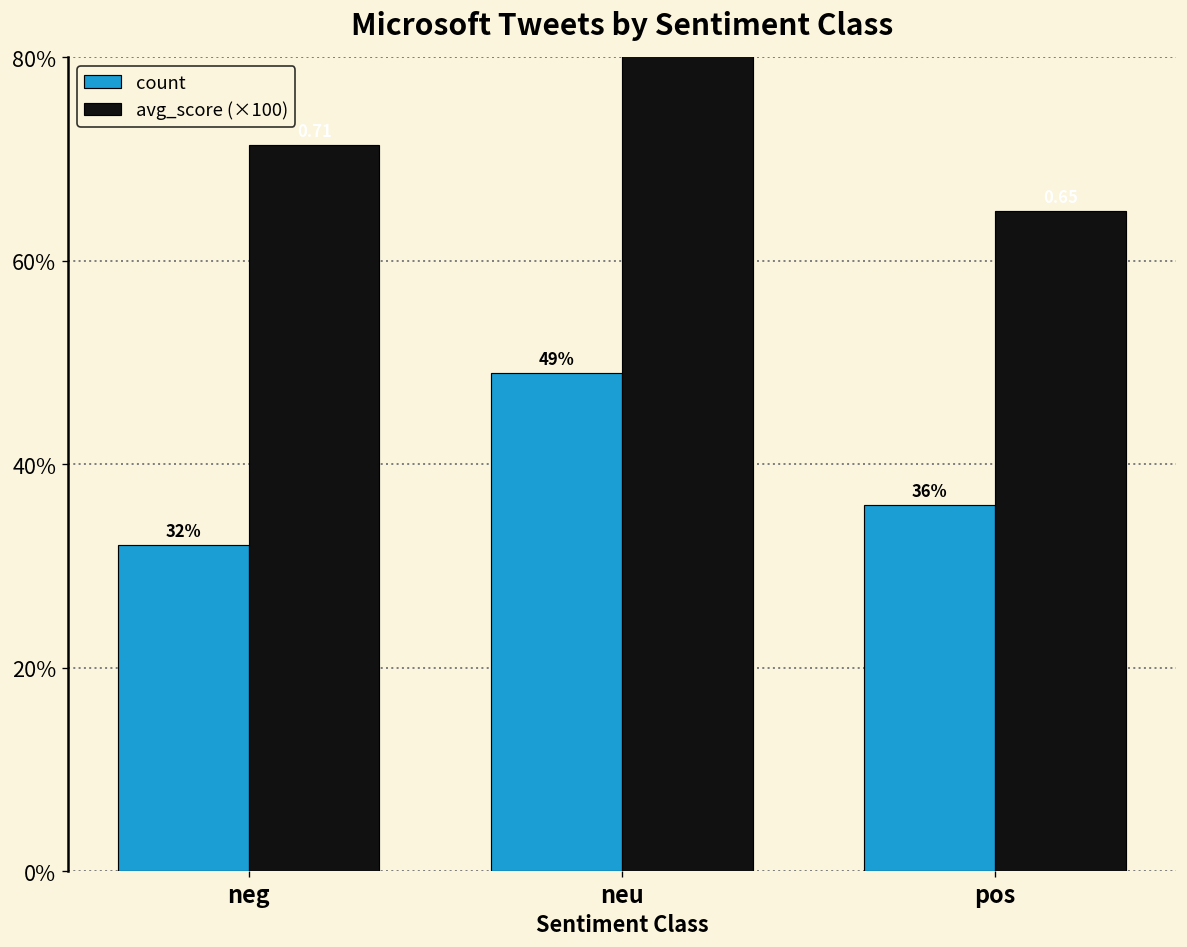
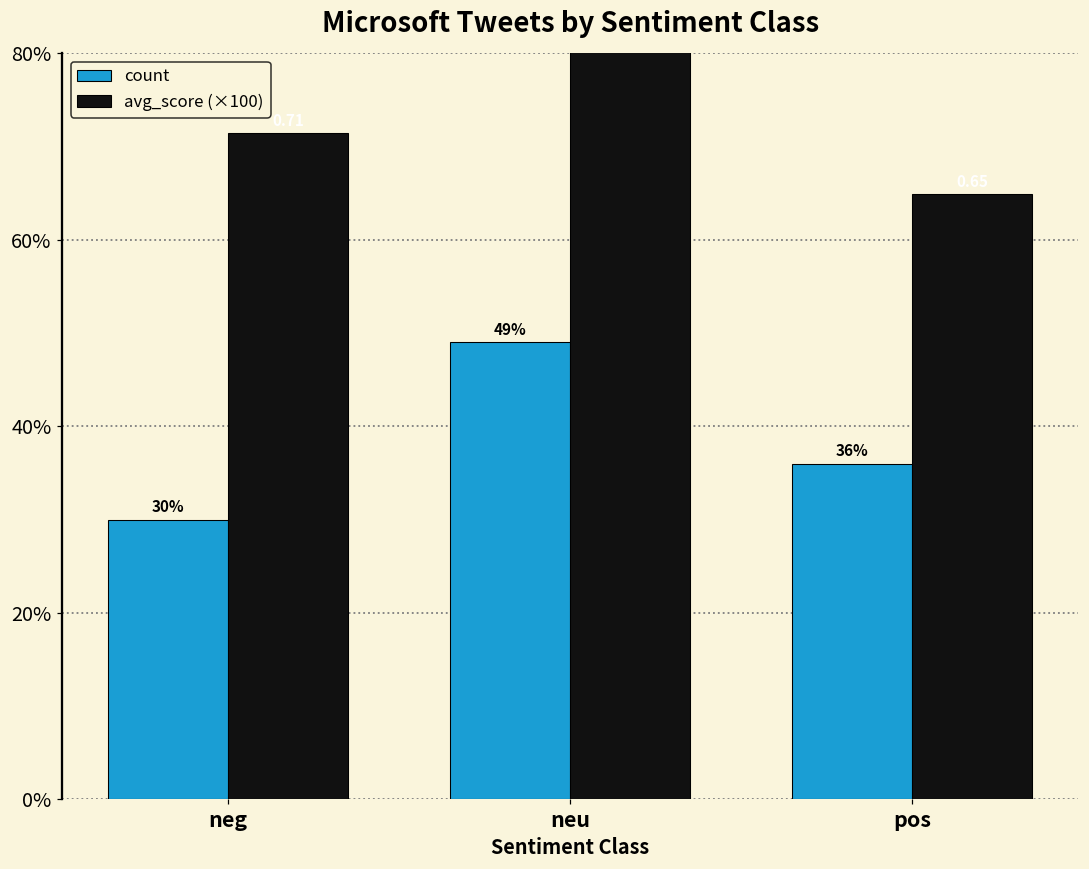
count, neg: 32% -> 30%
